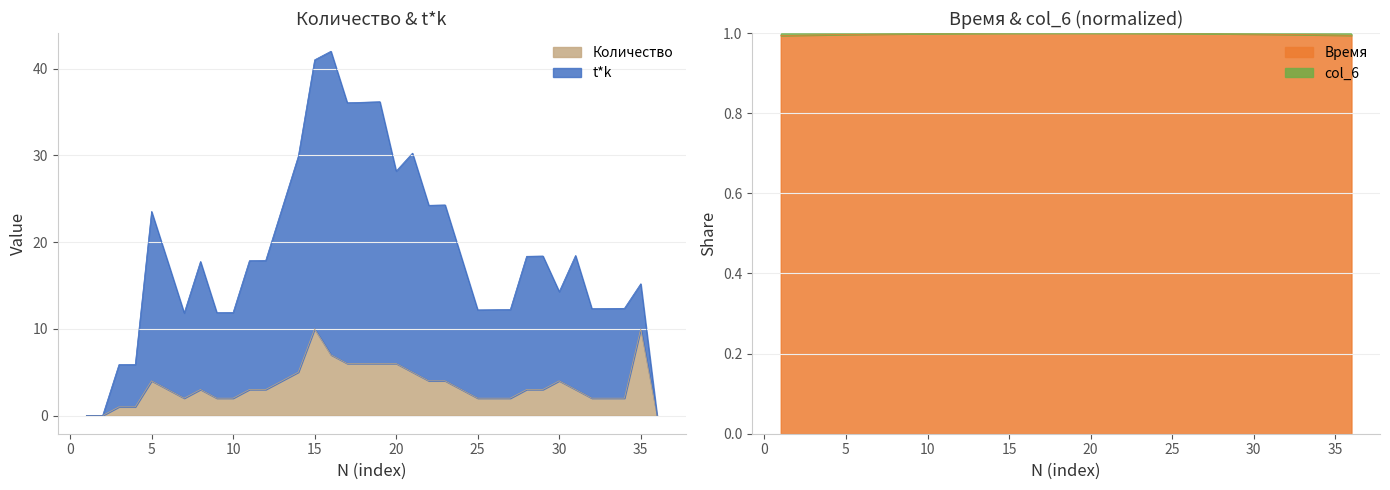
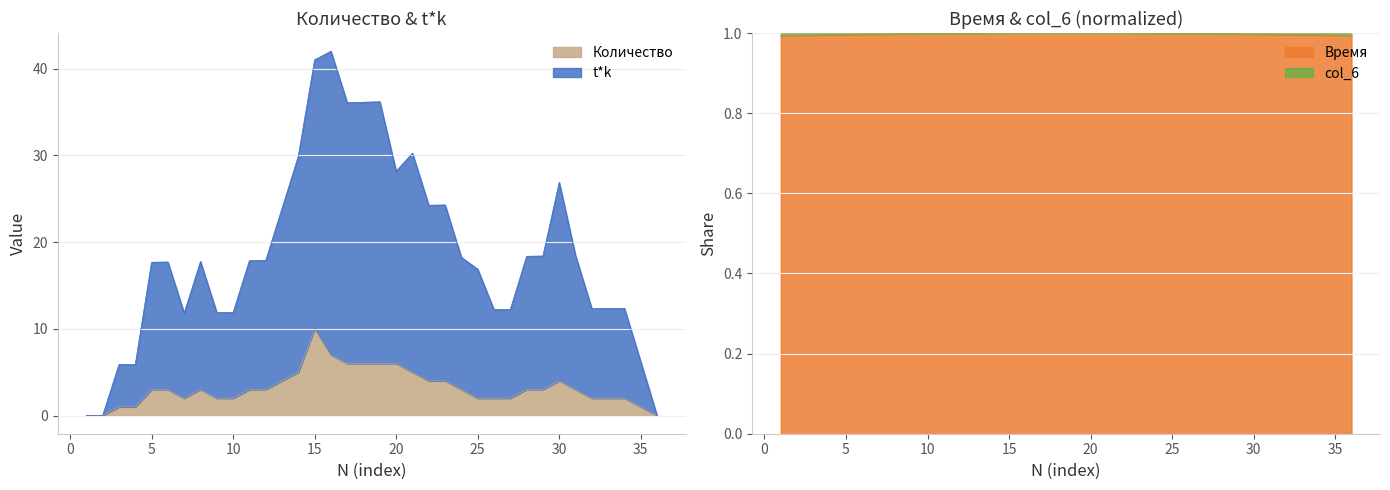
Количество & t*k, Количество, 5: 4 -> 3
Количество & t*k, t*k, 5: 20 -> 15
Количество & t*k, t*k, 25: 10 -> 15
Количество & t*k, t*k, 30: 10 -> 23
Количество & t*k, Количество, 35: 10 -> 1
